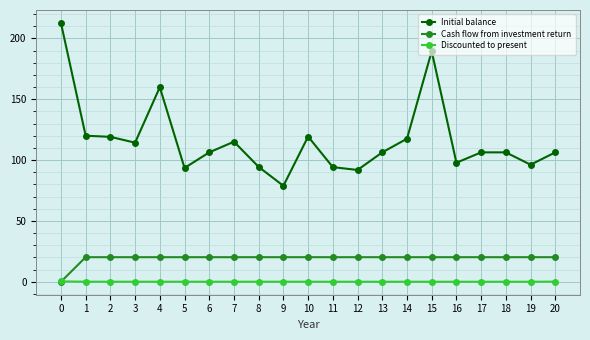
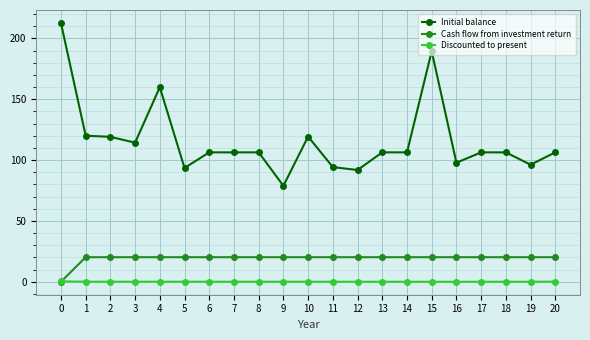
Initial balance, 7: 115 -> 106
Initial balance, 8: 94 -> 106
Initial balance, 14: 118 -> 106
